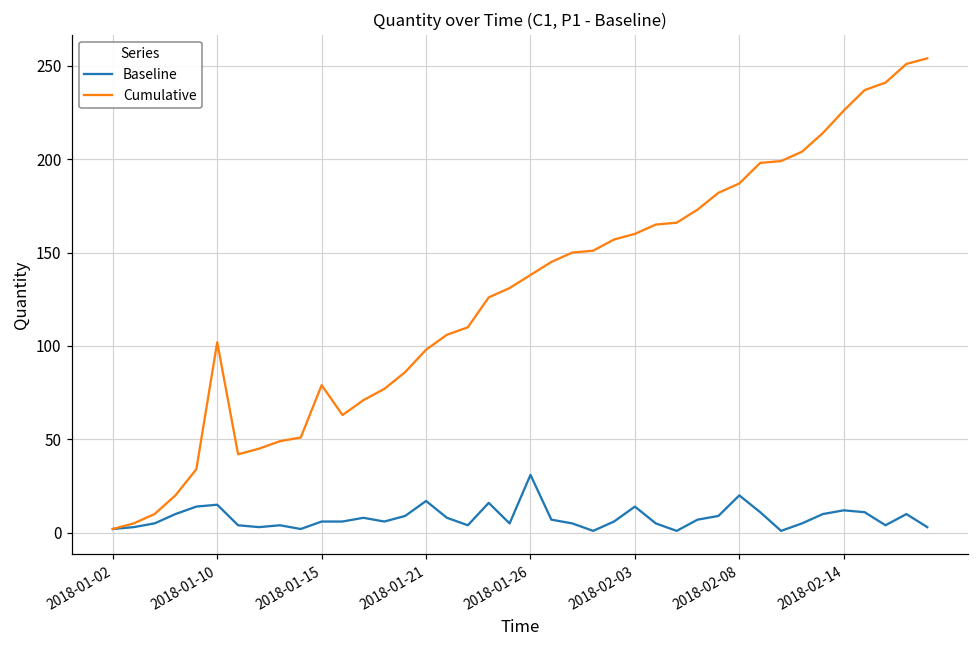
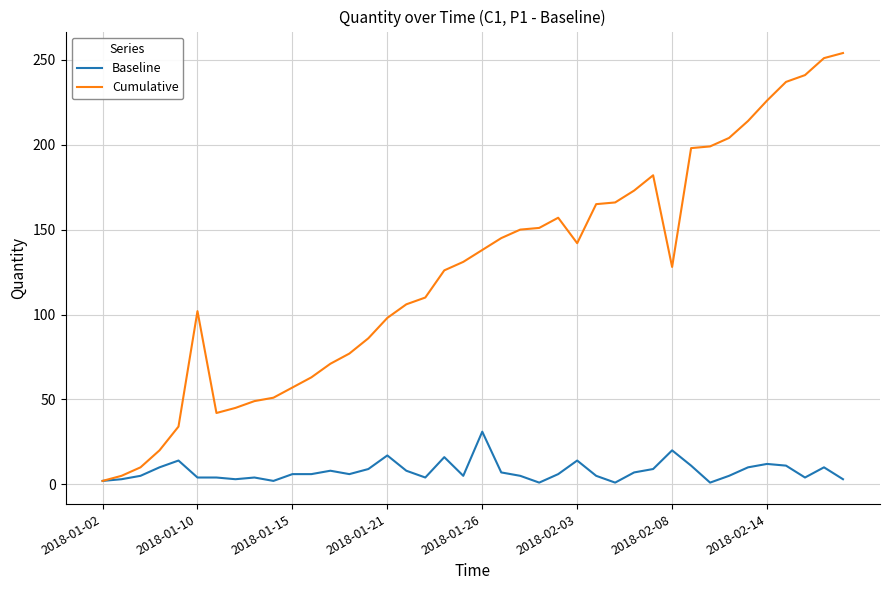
Baseline, 2018-01-10: 15 -> 4
Cumulative, 2018-01-15: 79 -> 57
Cumulative, 2018-02-03: 160 -> 142
Cumulative, 2018-02-08: 187 -> 128
